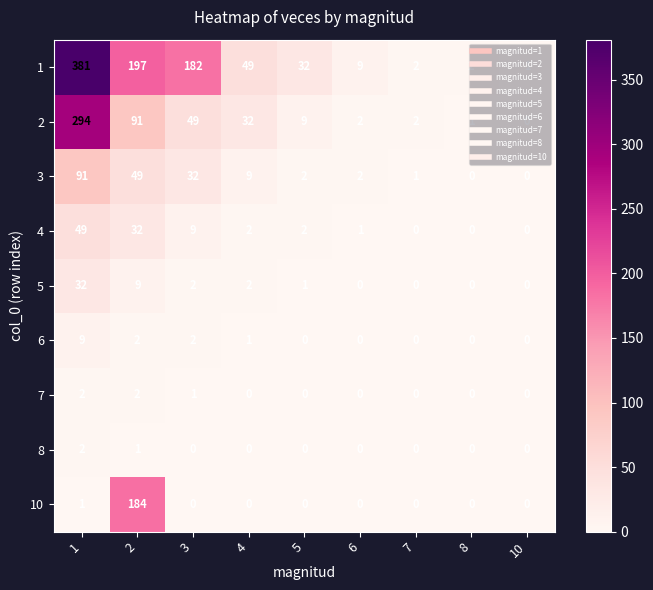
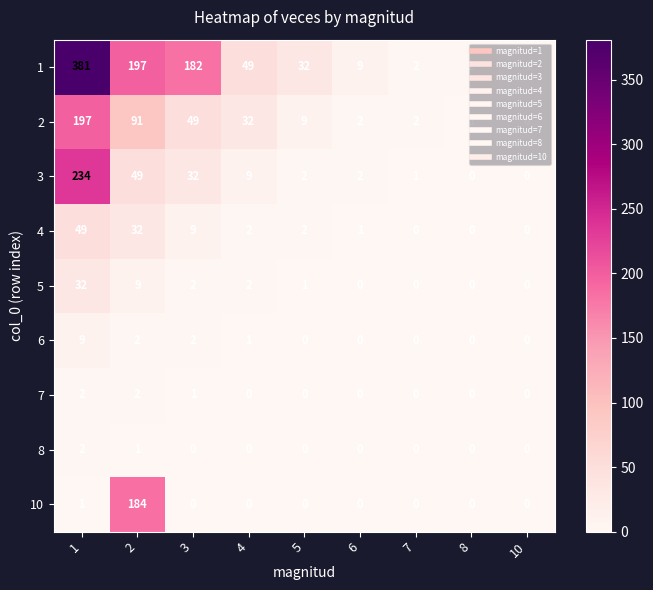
2, 1: 294 -> 197
3, 1: 91 -> 234
